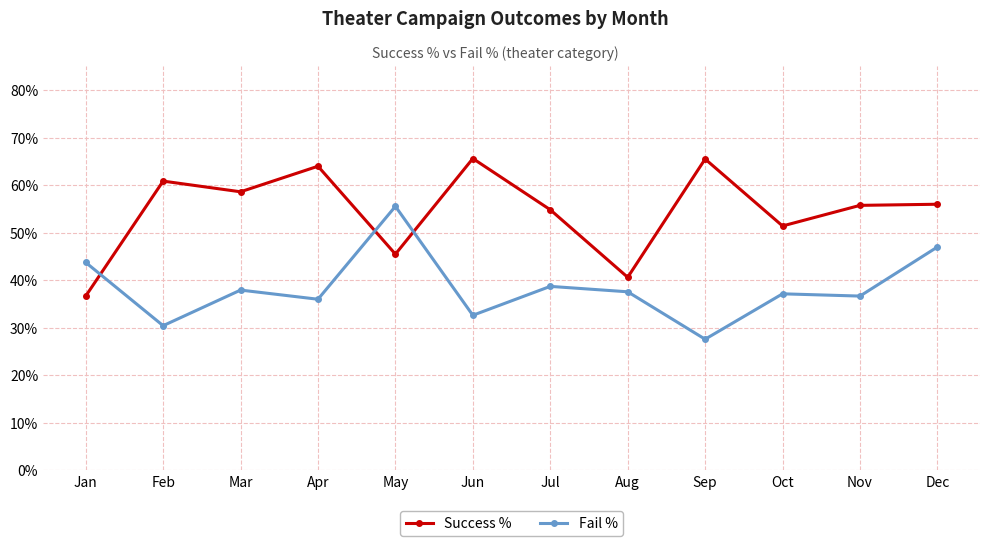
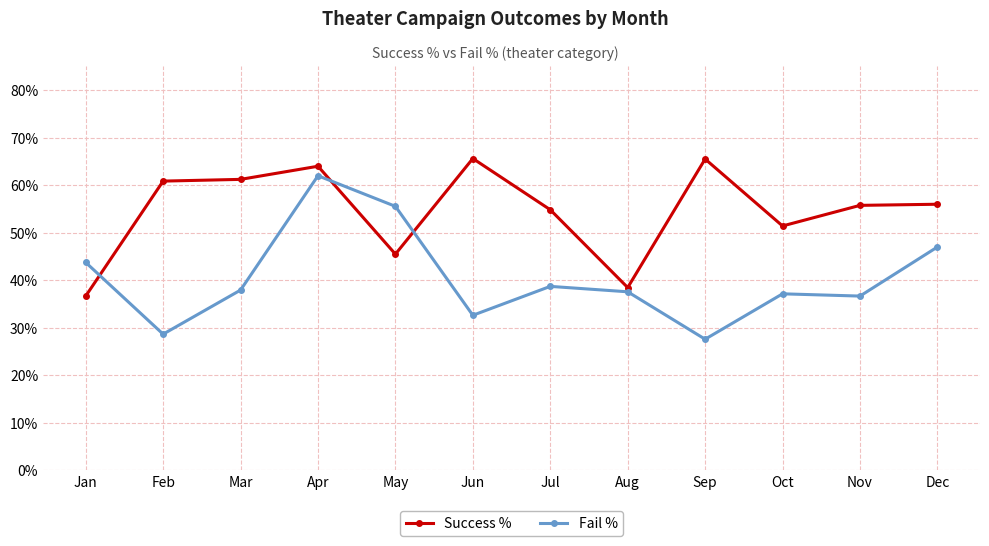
Fail %, Feb: 30% -> 29%
Success %, Mar: 59% -> 61%
Fail %, Apr: 36% -> 62%
Success %, Aug: 41% -> 38%
